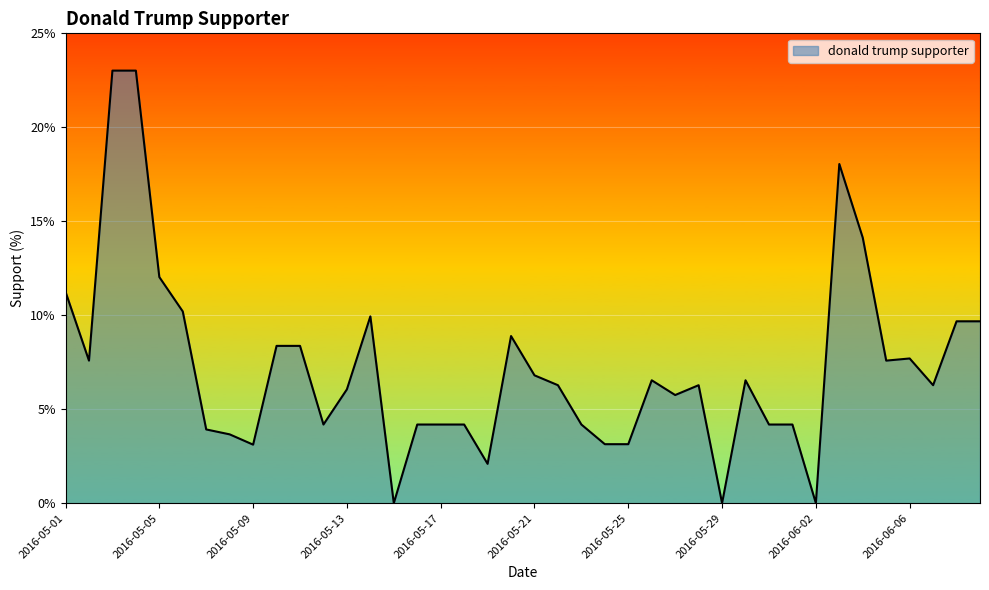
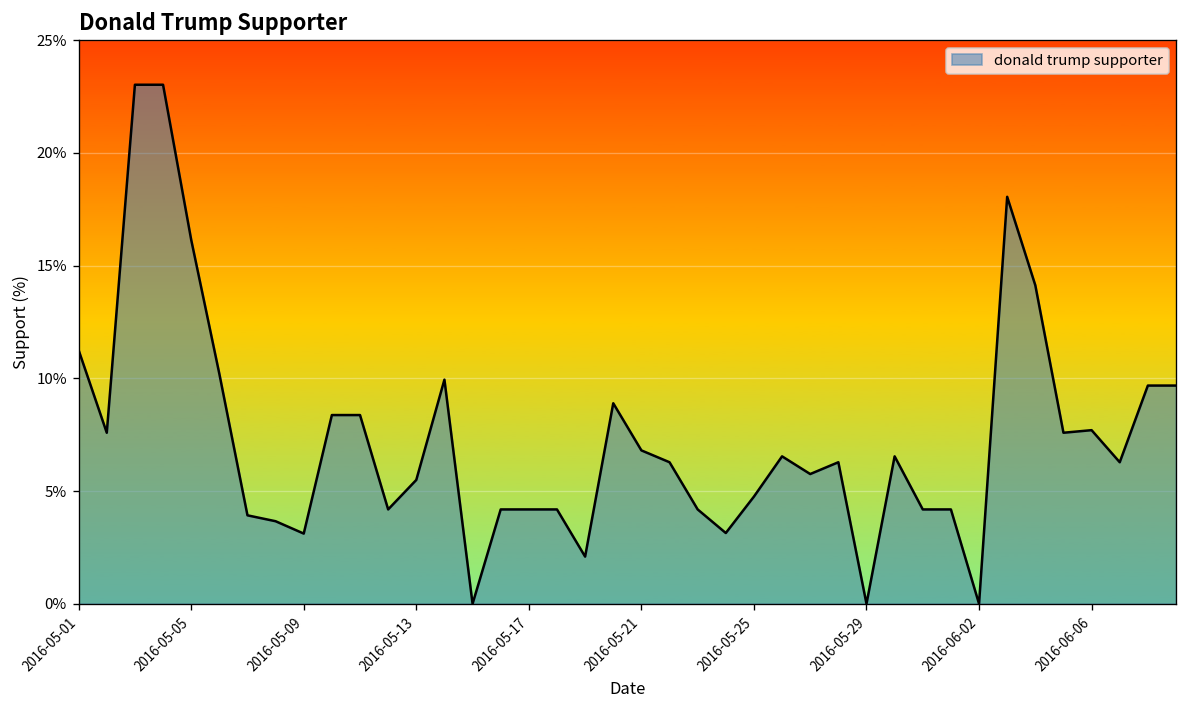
2016-05-05: 12.0% -> 16.1%
2016-05-13: 6.1% -> 5.5%
2016-05-25: 3.1% -> 4.8%
